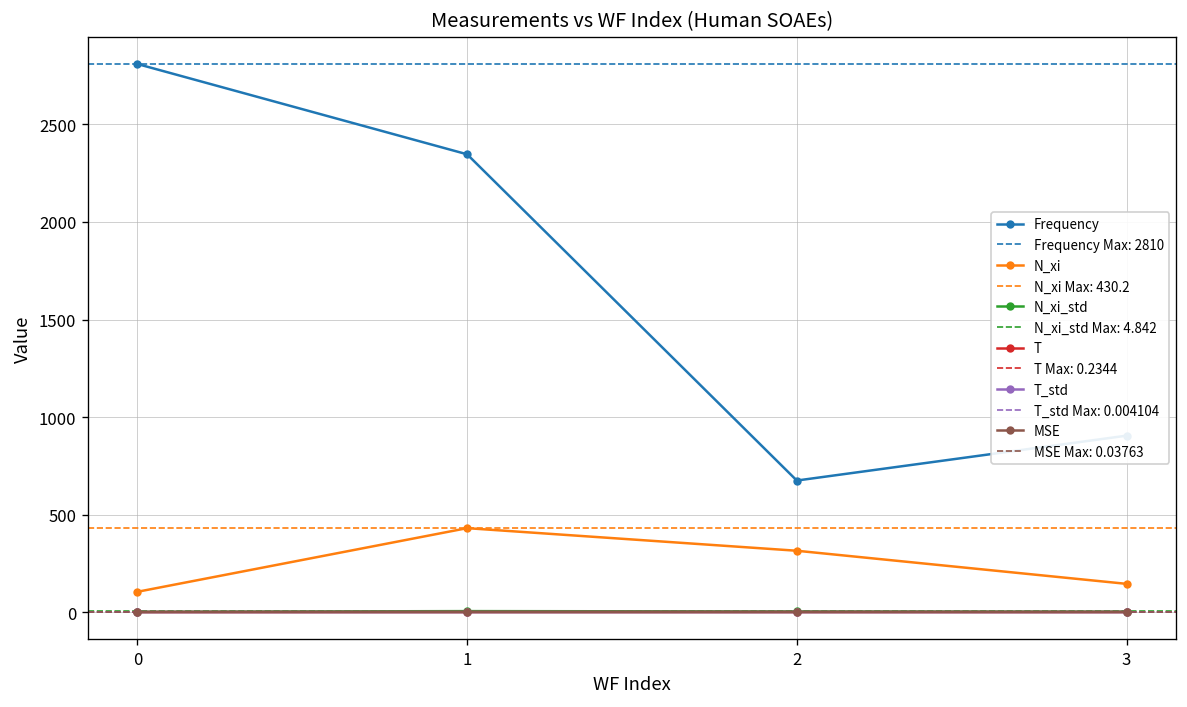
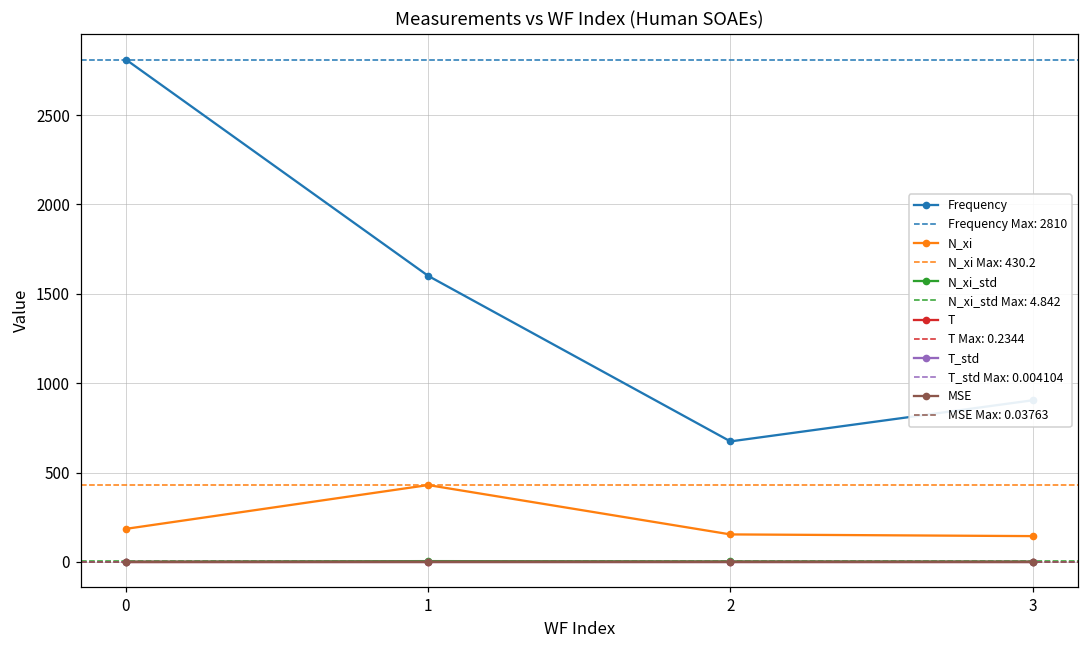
N_xi, 0: 100 -> 190
Frequency, 1: 2350 -> 1600
N_xi, 2: 310 -> 150
